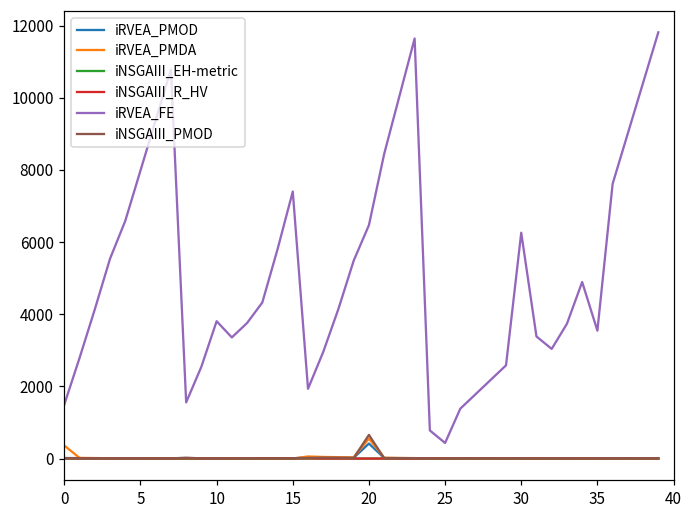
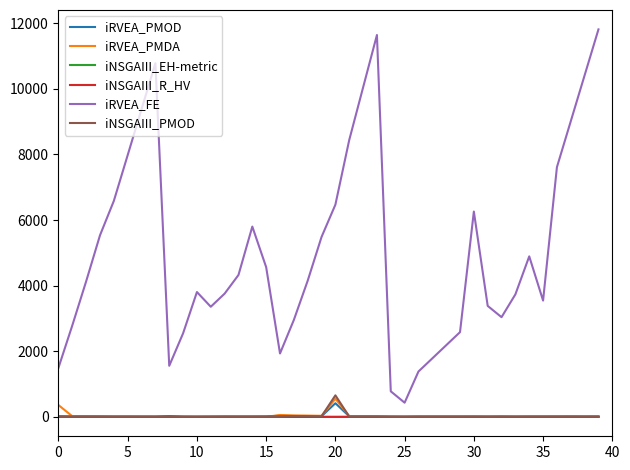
iRVEA_FE, 15: 7400 -> 4600
